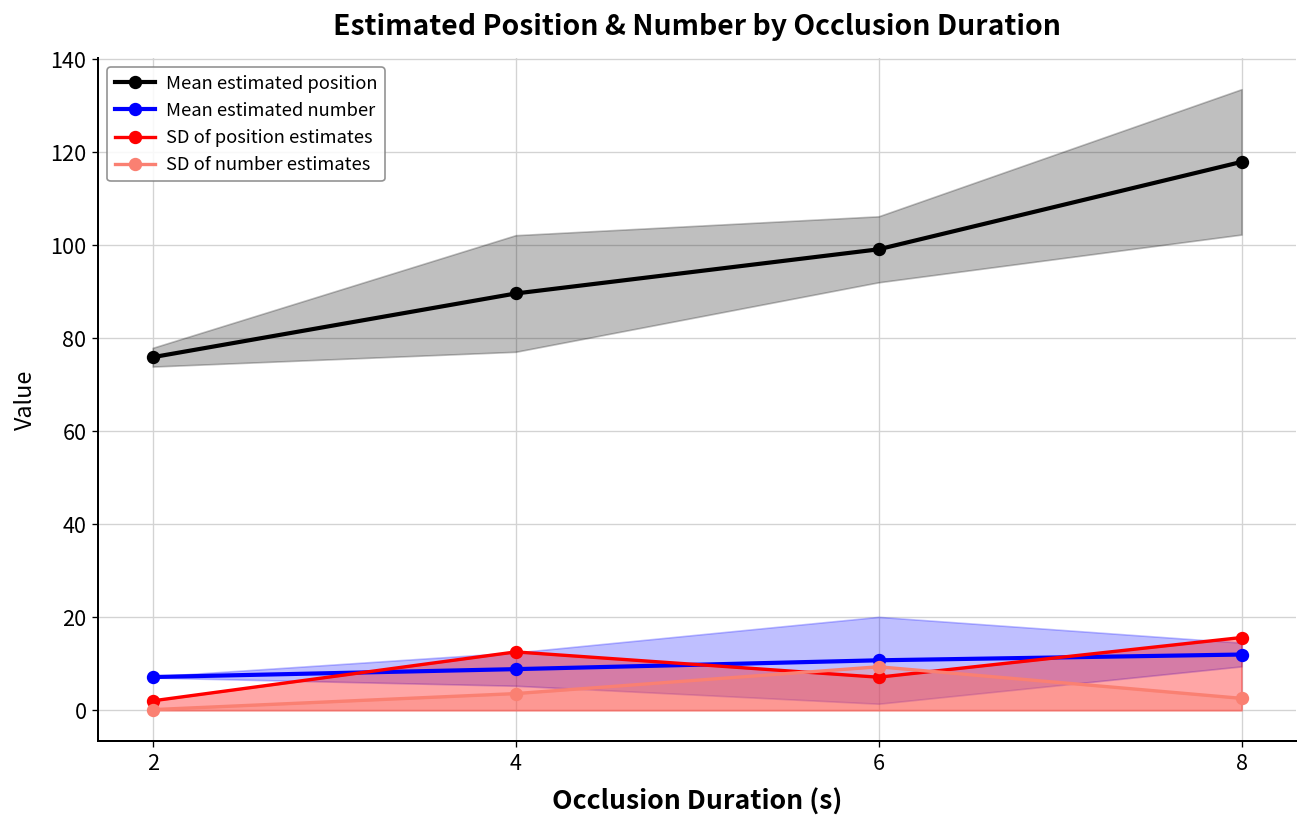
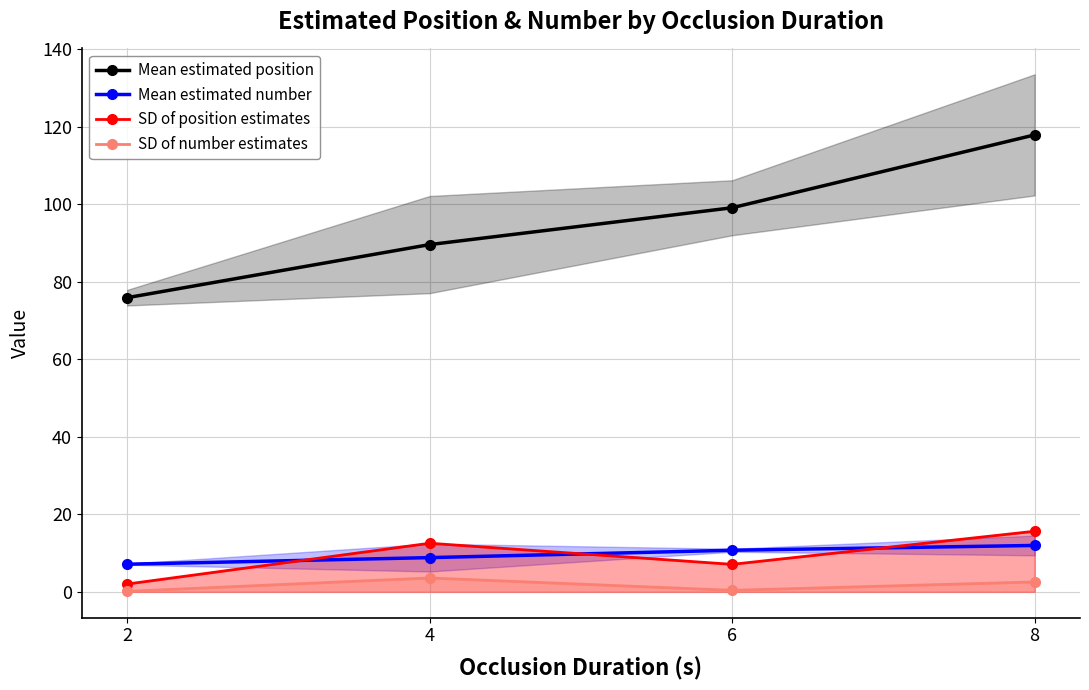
SD of number estimates, 6: 9 -> 0
